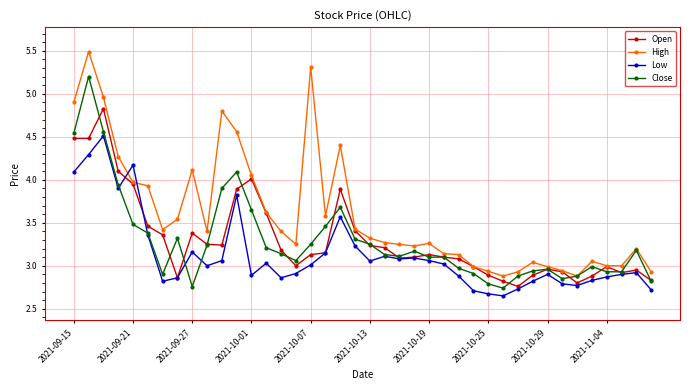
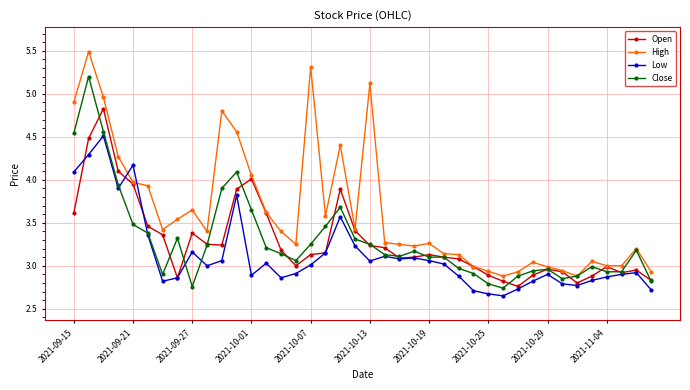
Open, 2021-09-15: 4.5 -> 3.6
High, 2021-09-27: 4.1 -> 3.7
High, 2021-10-13: 3.3 -> 5.1
